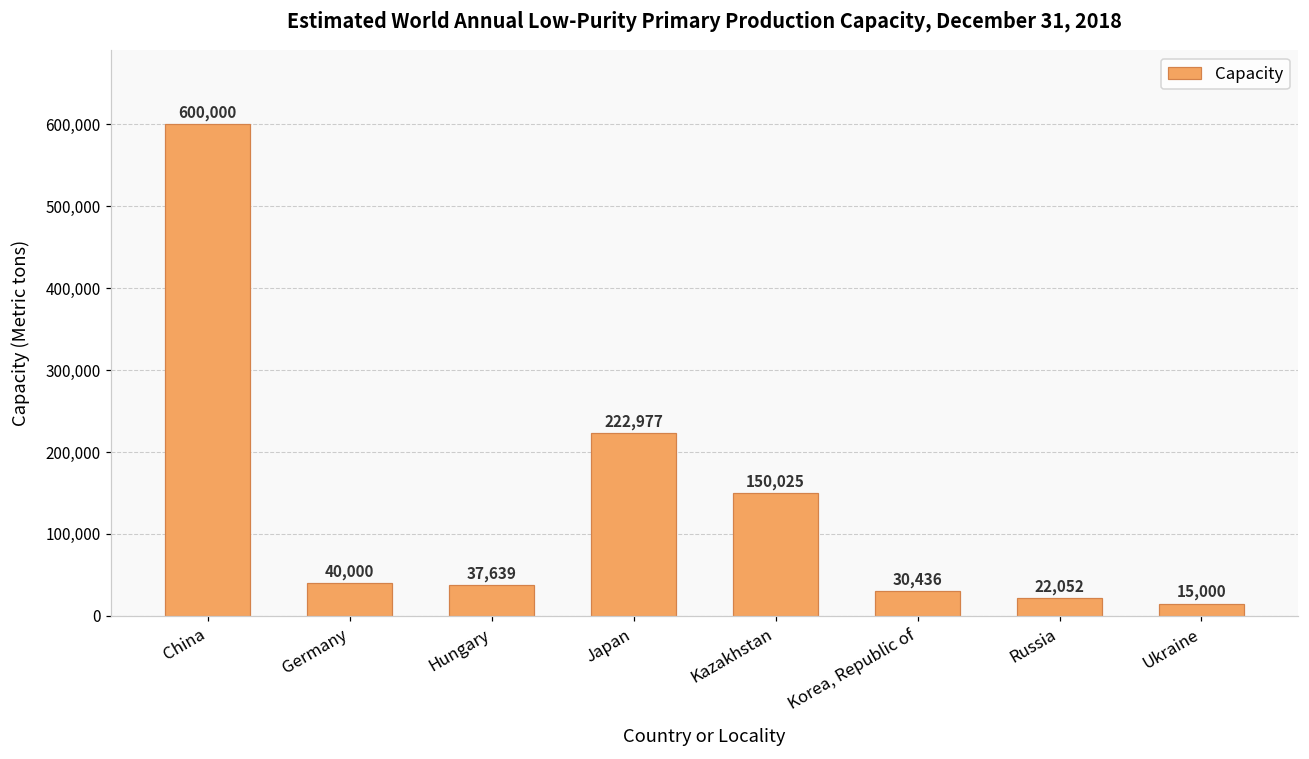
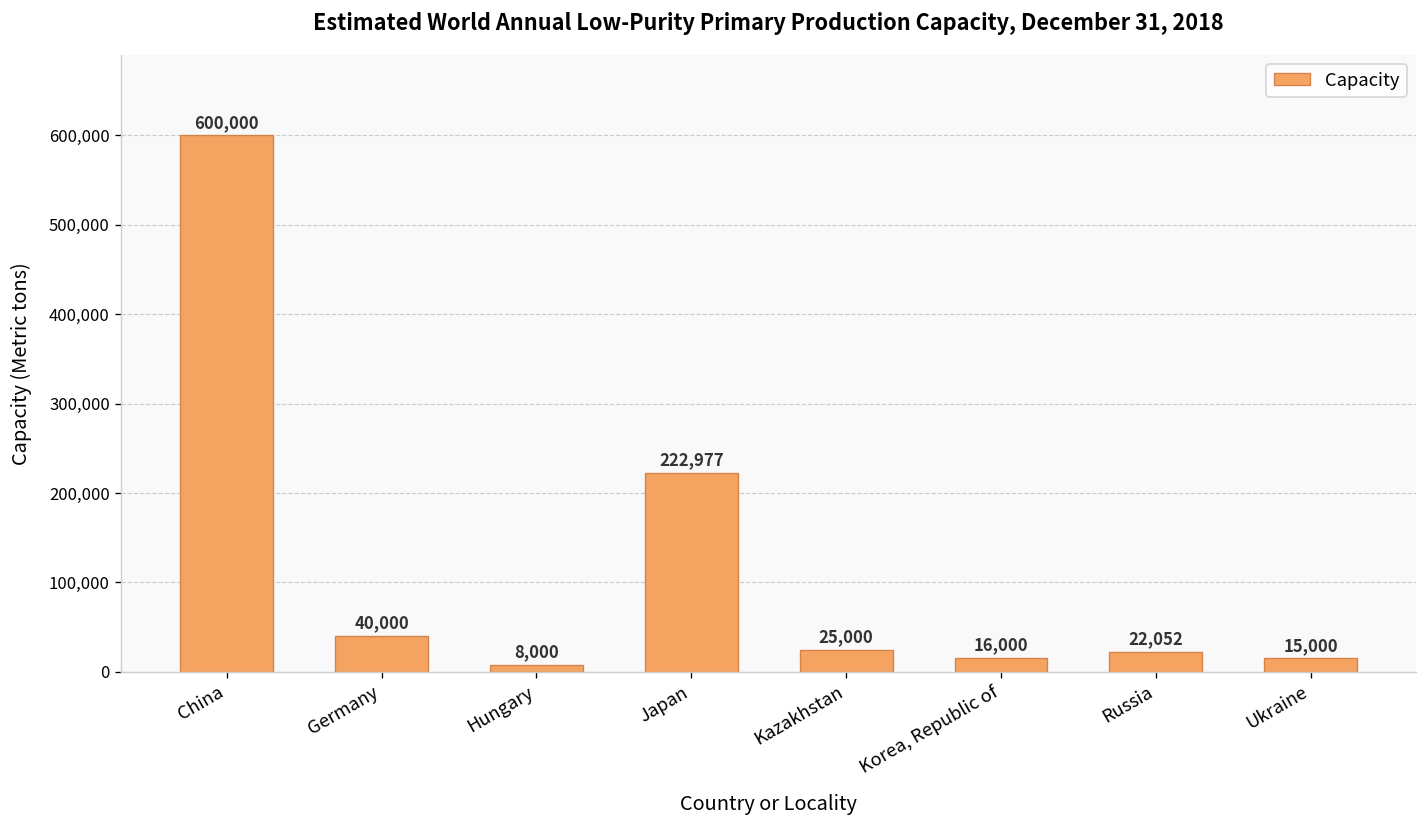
Hungary: 37,639 -> 8,000
Kazakhstan: 150,025 -> 25,000
Korea, Republic of: 30,436 -> 16,000
